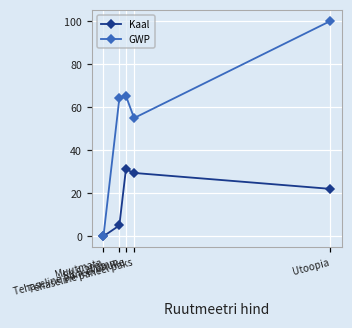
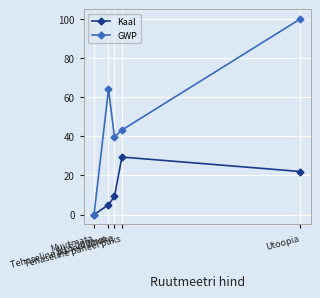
Kaal, Tehaseline paneel õhuke: 31 -> 9
GWP, Tehaseline paneel õhuke: 65 -> 40
GWP, Tehaseline paneel paks: 55 -> 43
